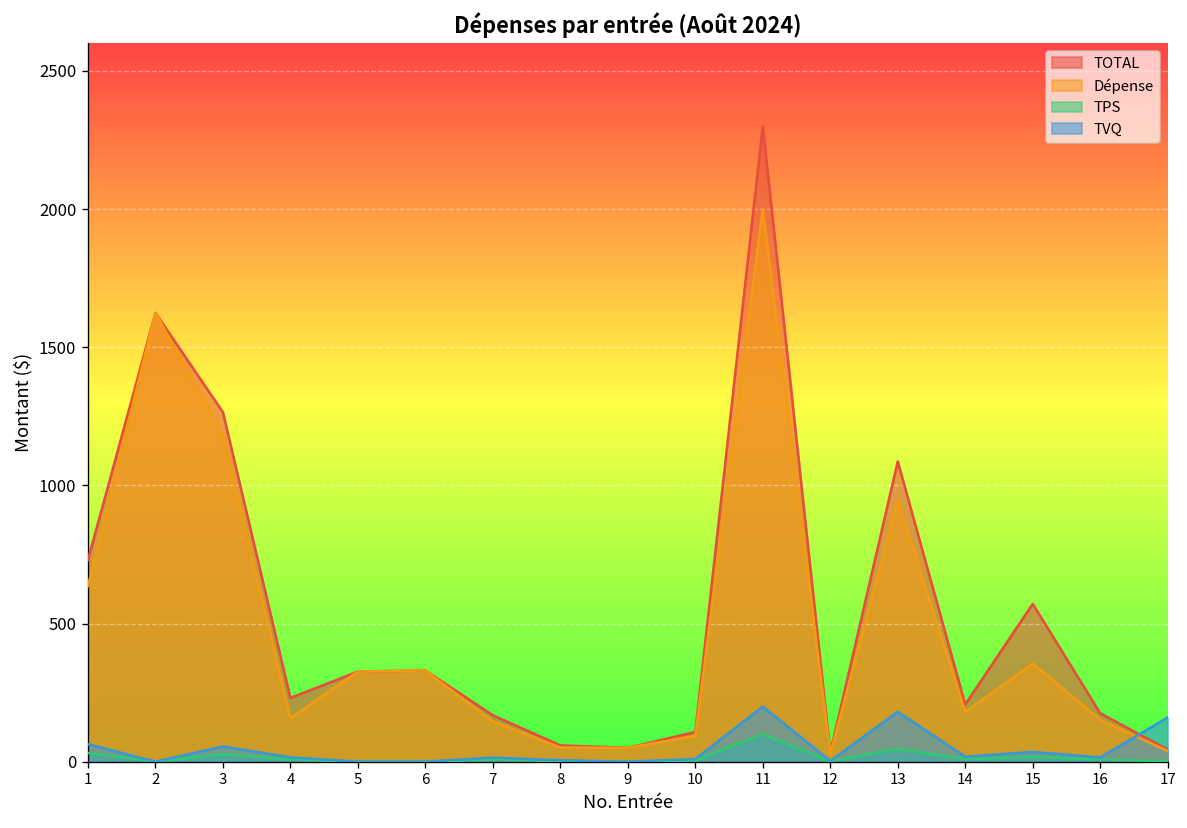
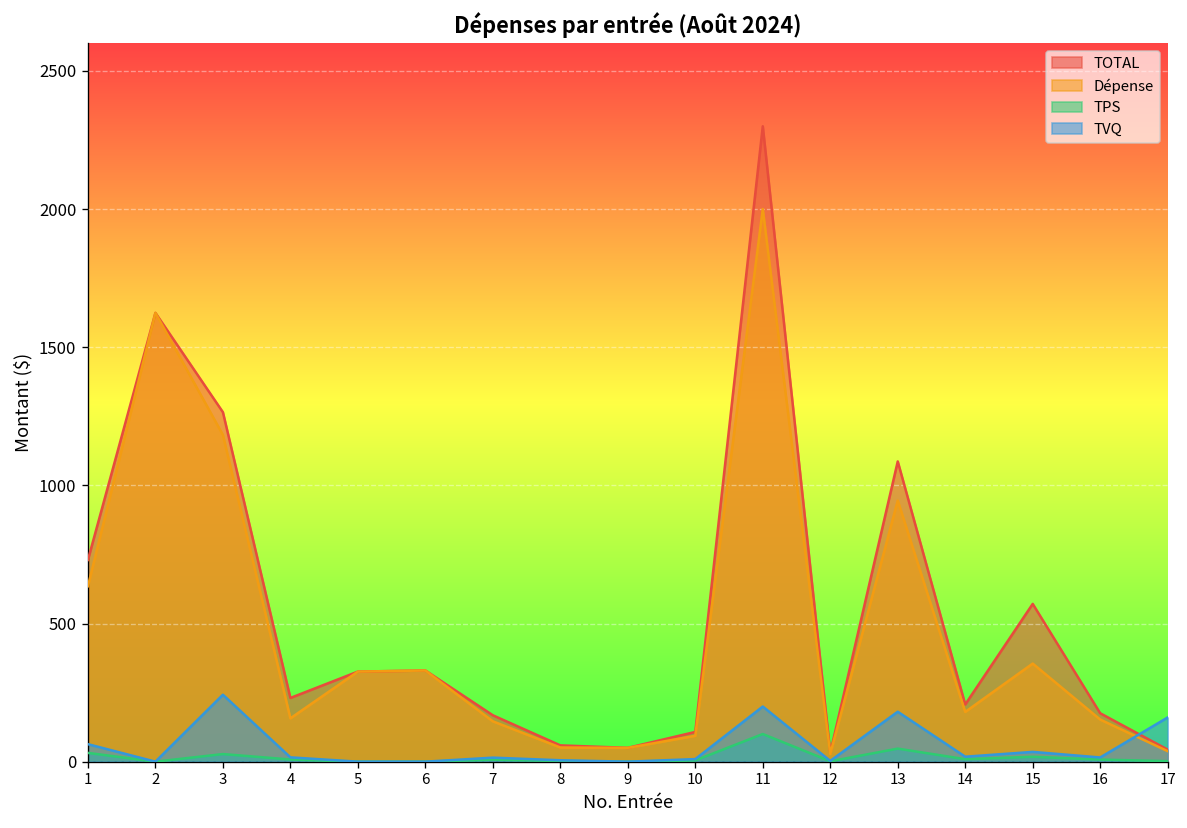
TVQ, 3: 50 -> 240
